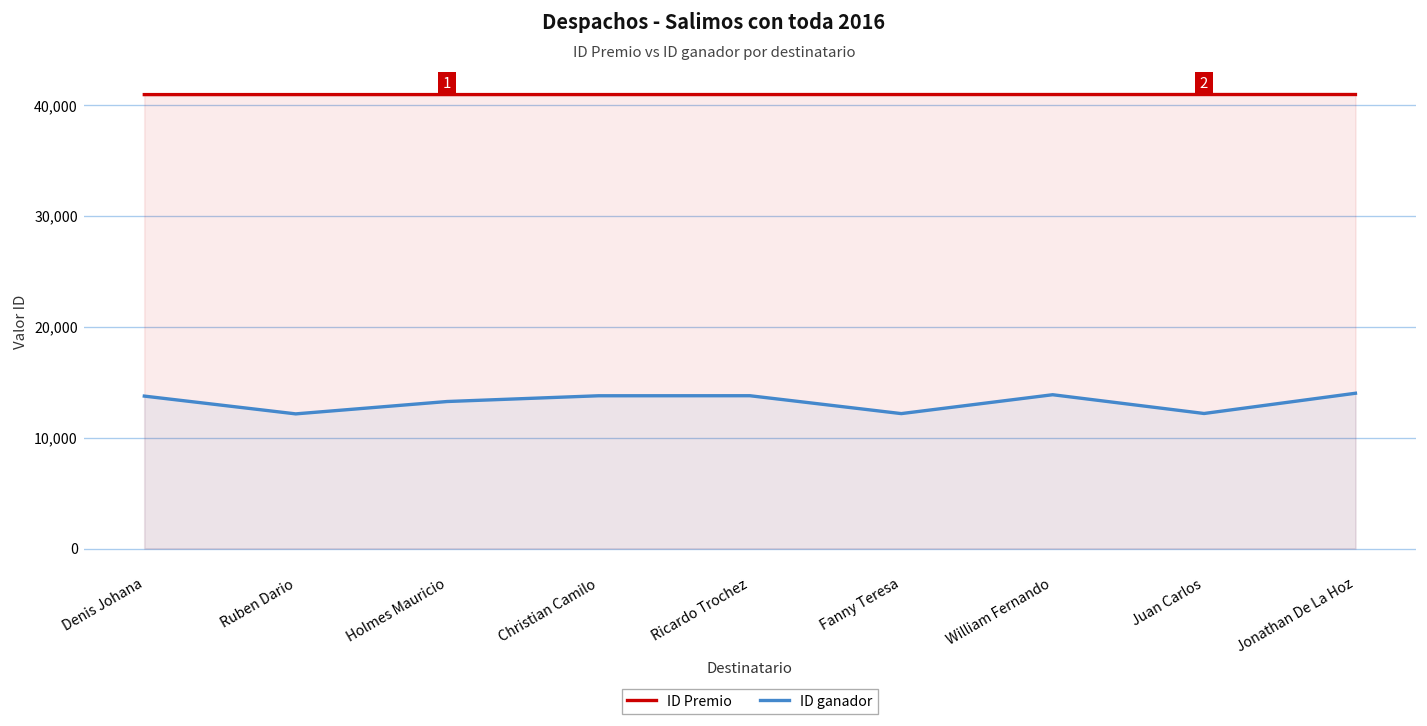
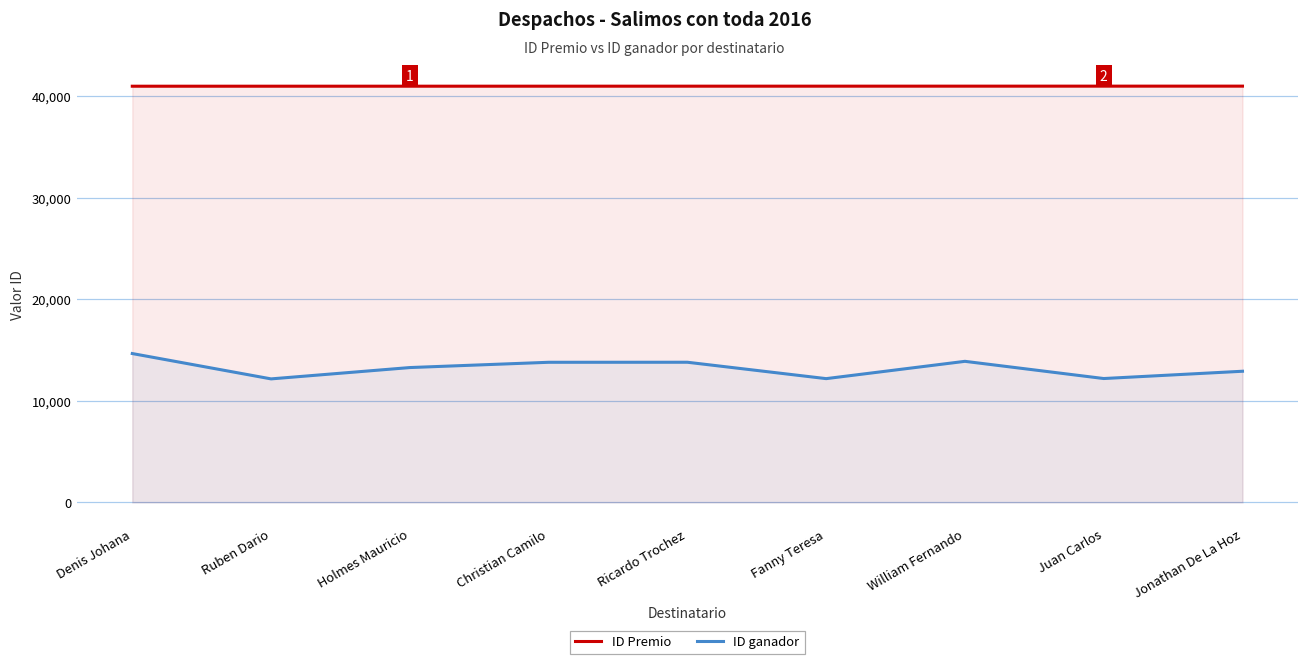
ID ganador, Denis Johana: 14,000 -> 15,000
ID ganador, Jonathan De La Hoz: 14,000 -> 13,000
